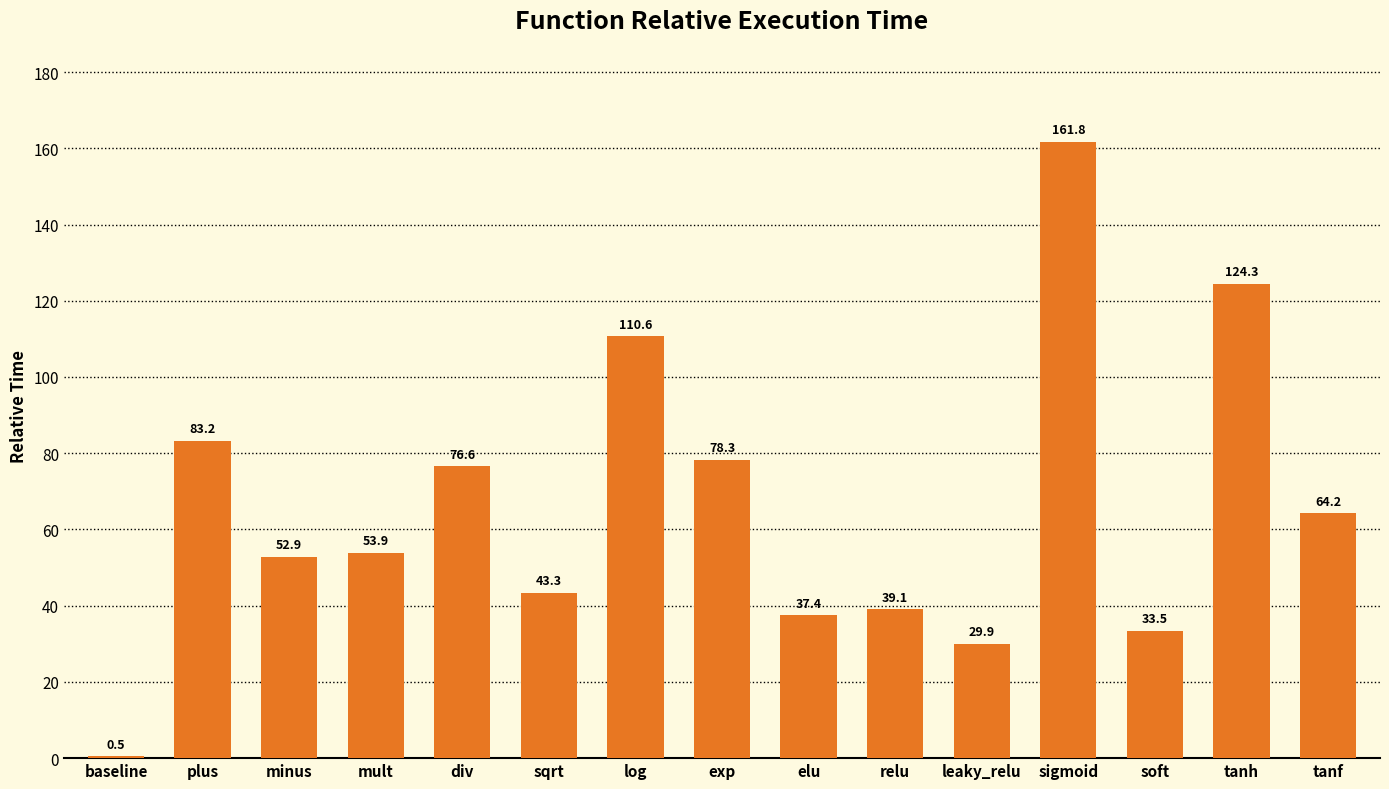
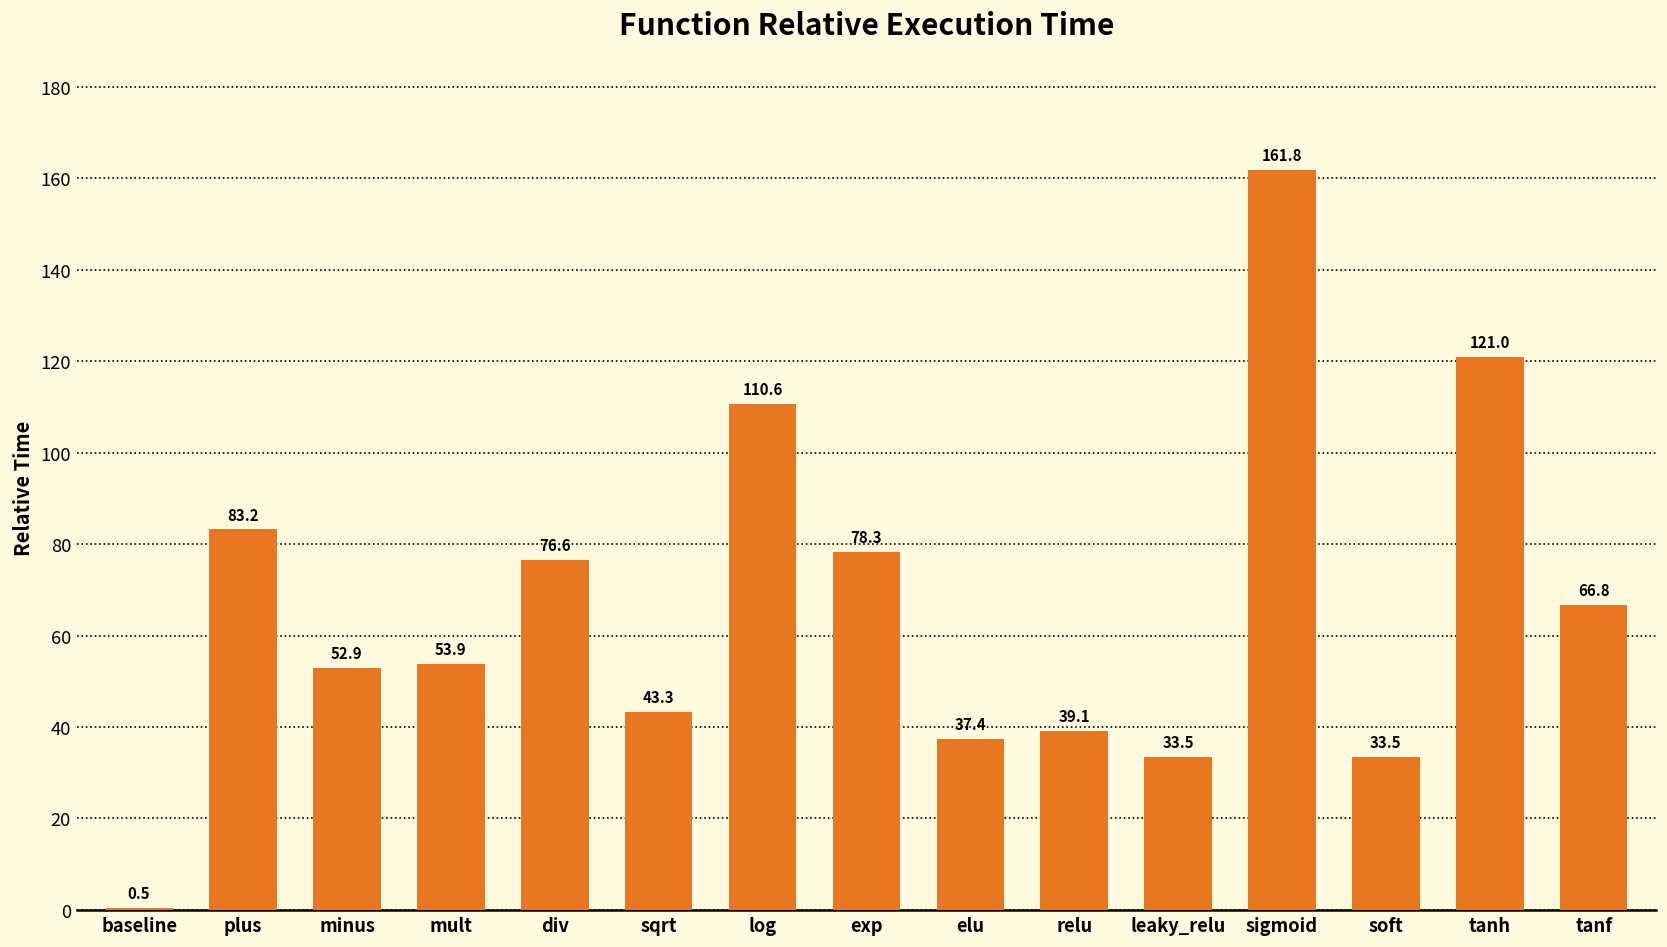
leaky_relu: 29.9 -> 33.5
tanh: 124.3 -> 121.0
tanf: 64.2 -> 66.8
